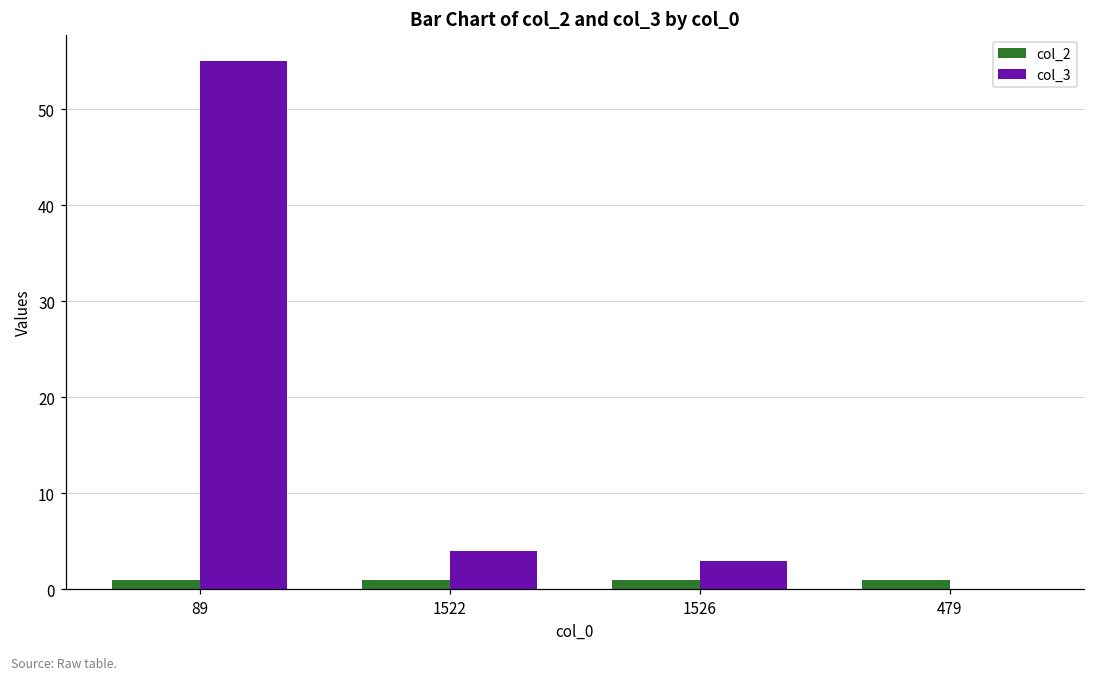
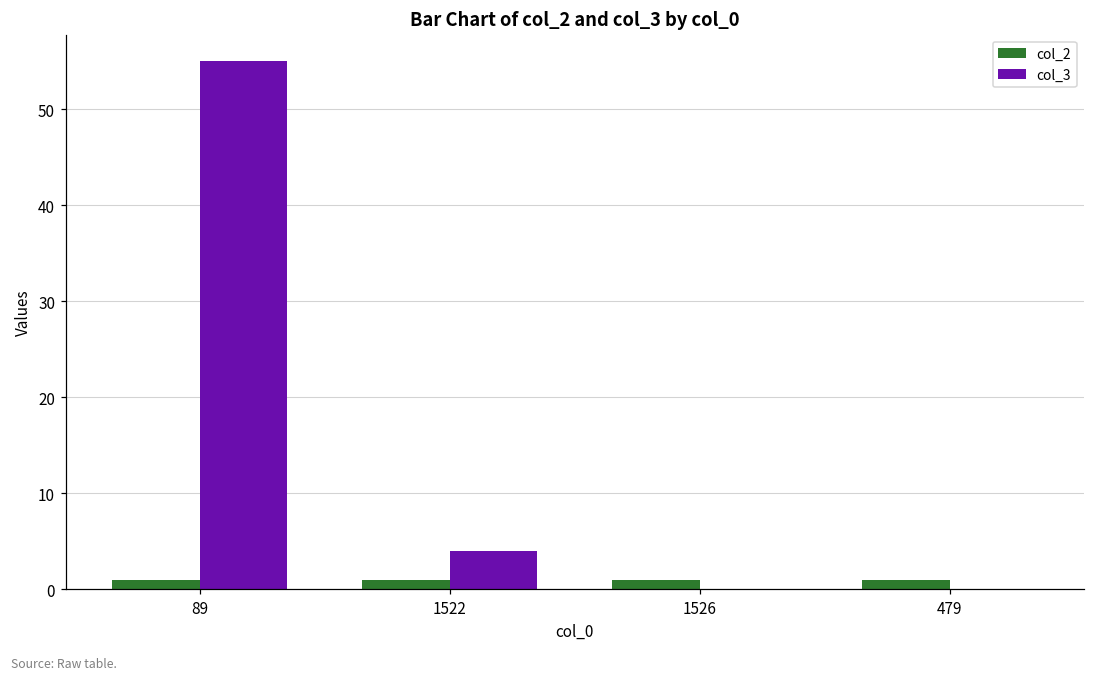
col_3, 1526: 3 -> 0
